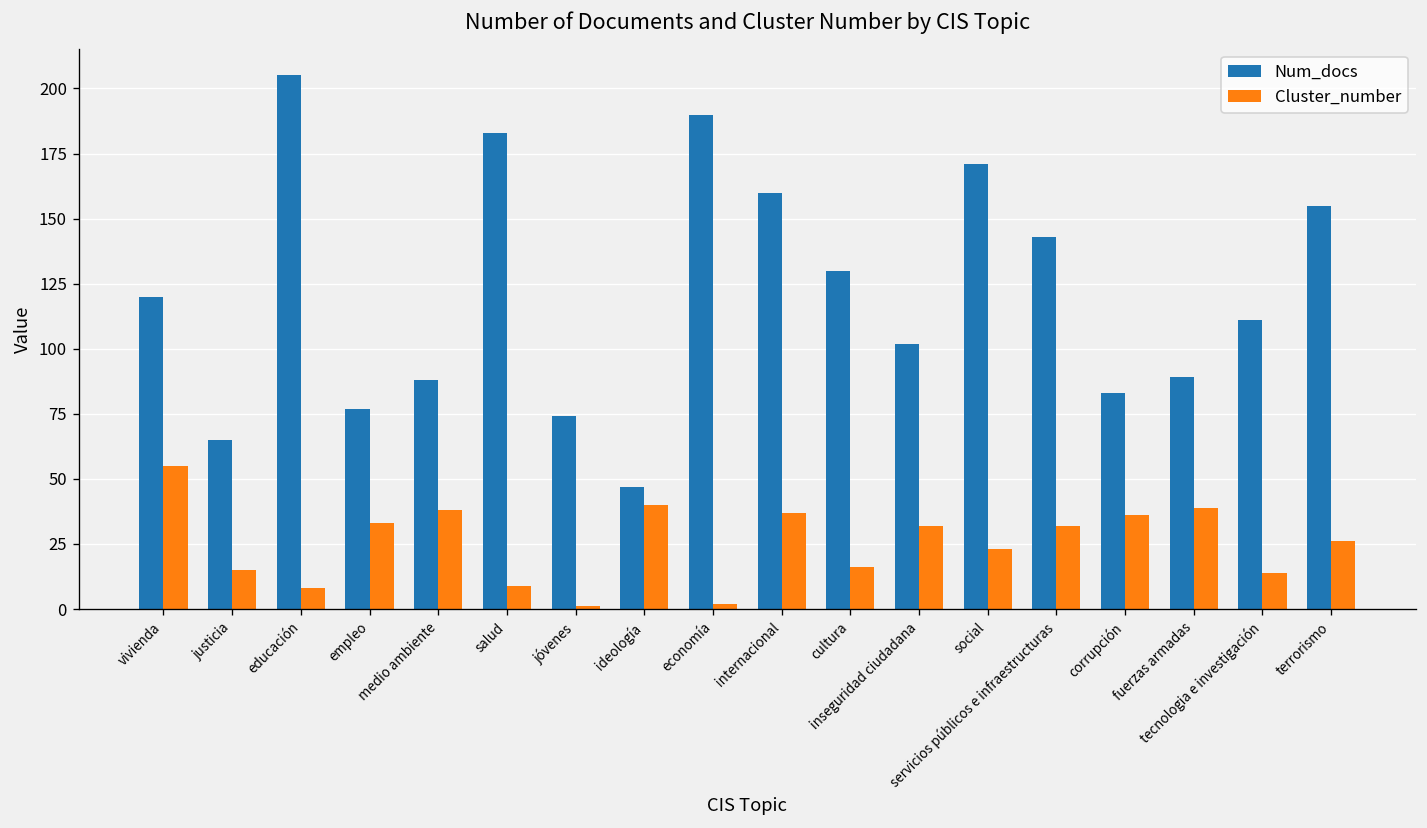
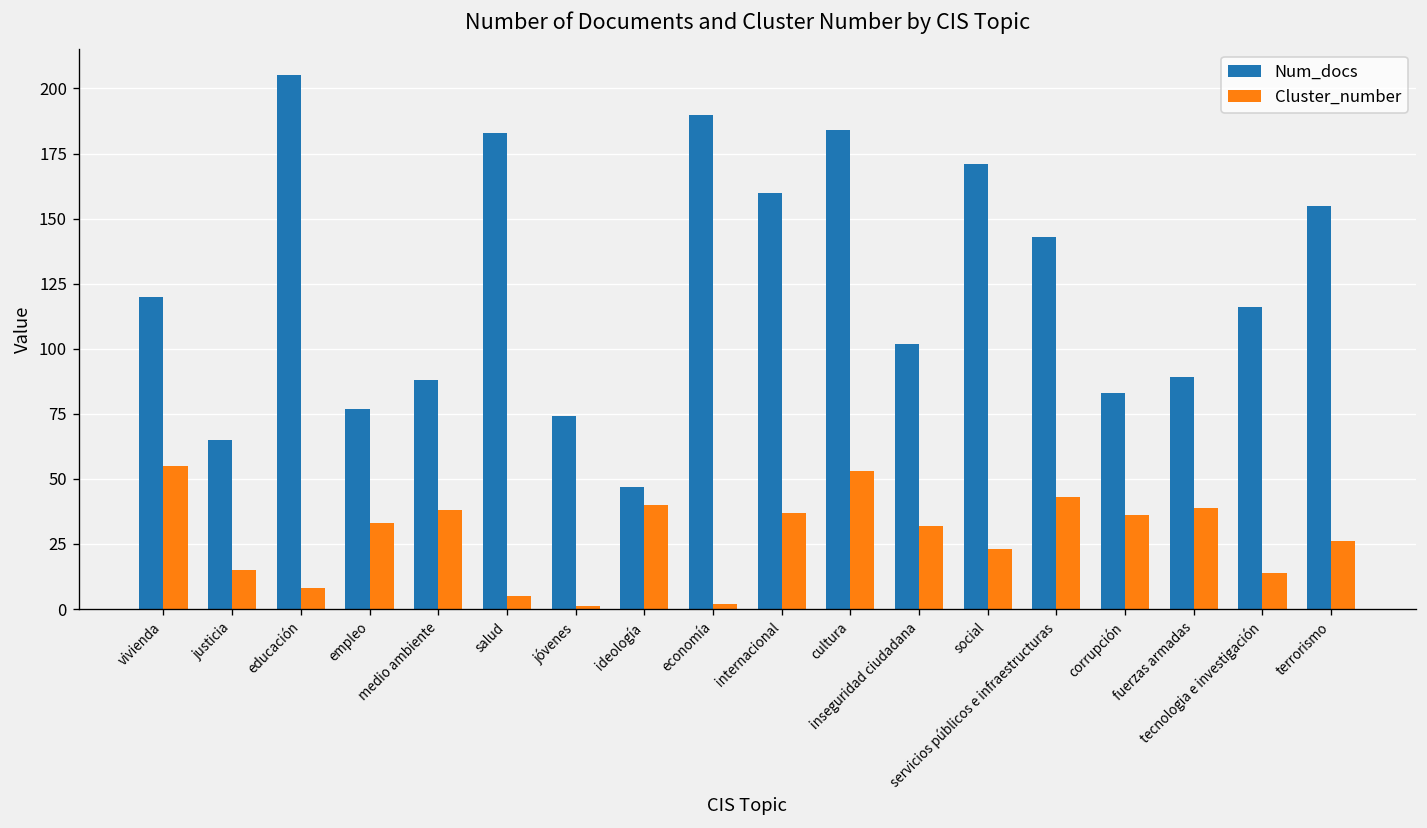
Cluster_number, salud: 9 -> 5
Num_docs, cultura: 130 -> 184
Cluster_number, cultura: 16 -> 53
Cluster_number, servicios públicos e infraestructuras: 32 -> 43
Num_docs, tecnologia e investigación: 111 -> 116
